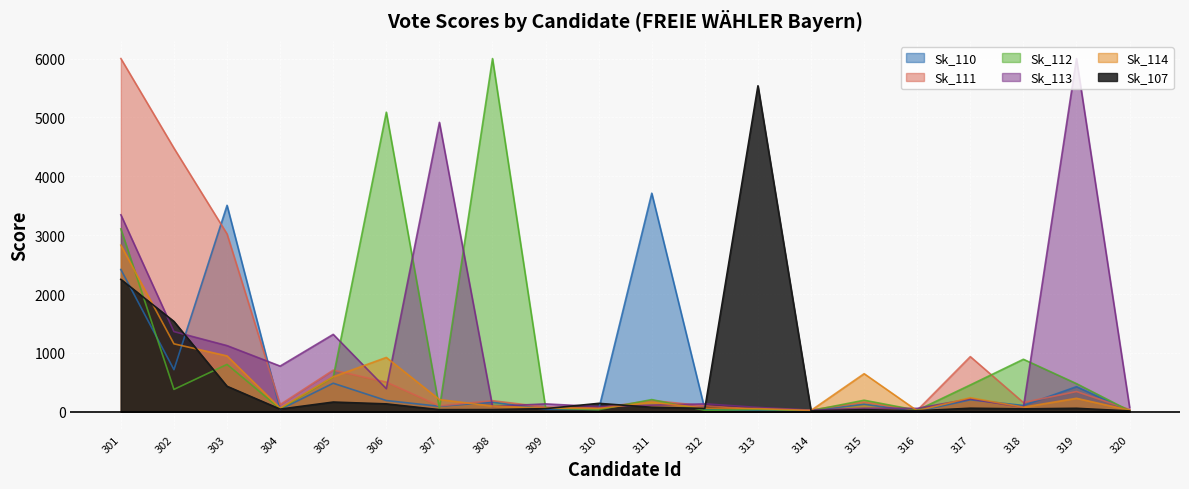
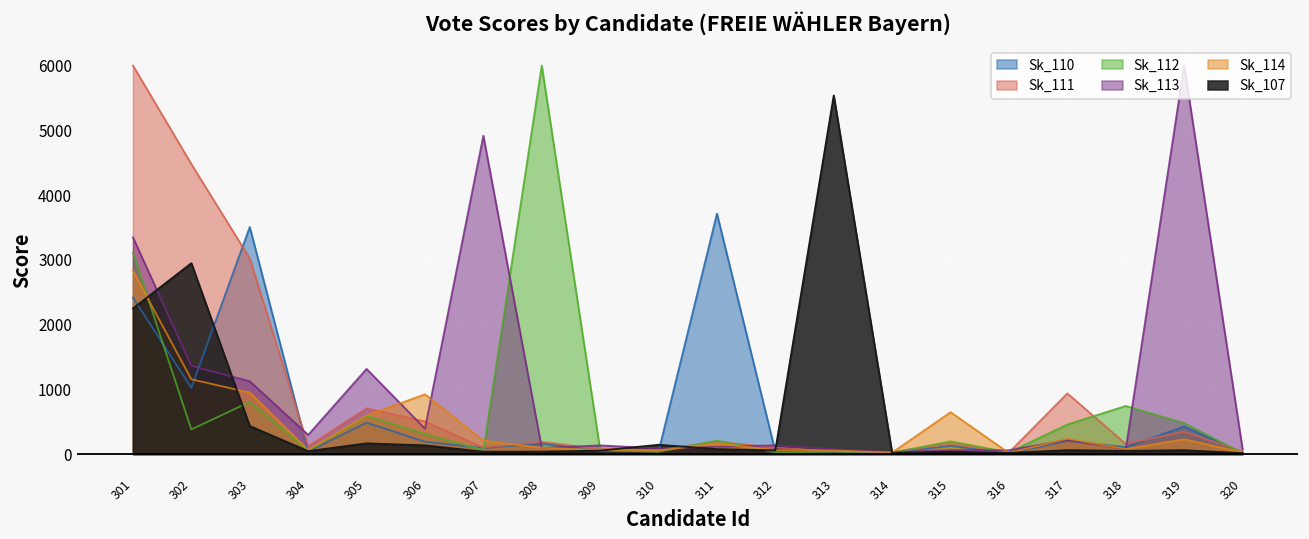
Sk_110, 302: 700 -> 1000
Sk_107, 302: 1500 -> 2900
Sk_113, 304: 800 -> 300
Sk_112, 306: 5100 -> 300
Sk_112, 318: 900 -> 700
